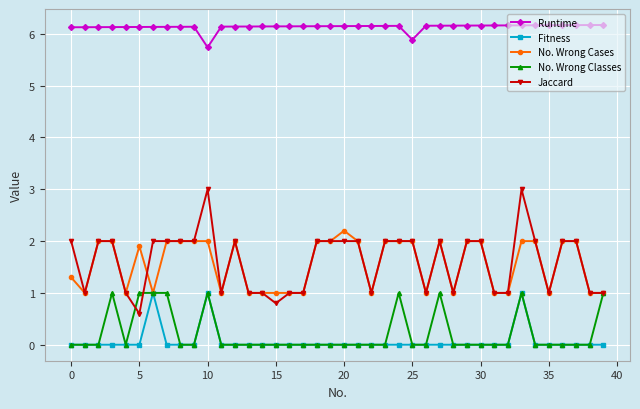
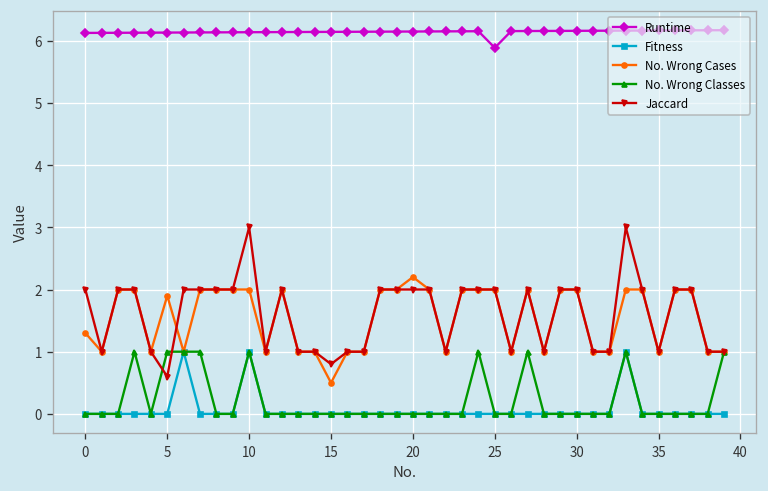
Runtime, 10: 5.7 -> 6.1
No. Wrong Cases, 15: 1.0 -> 0.5
